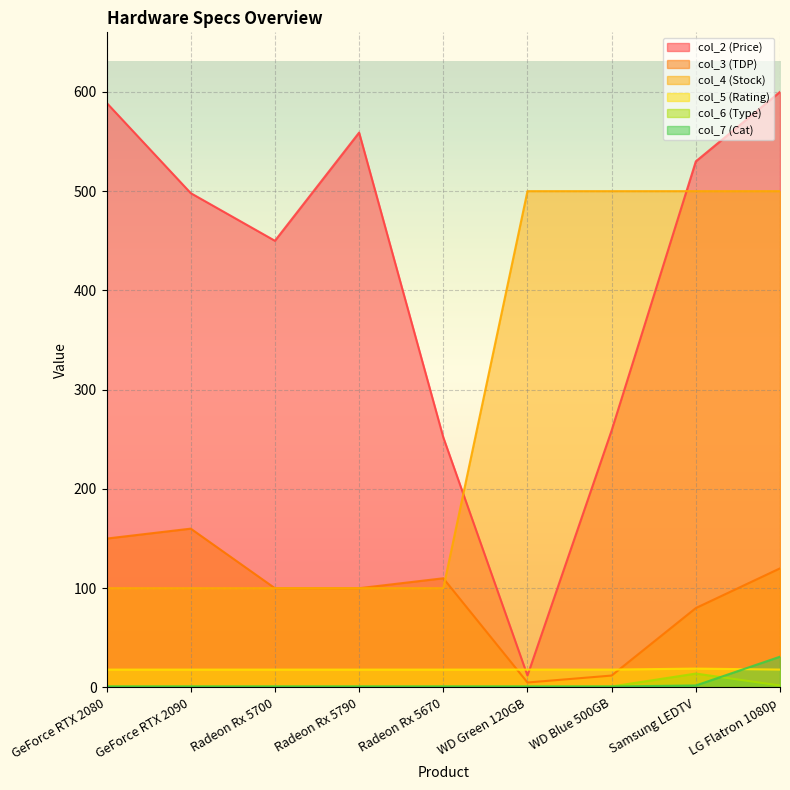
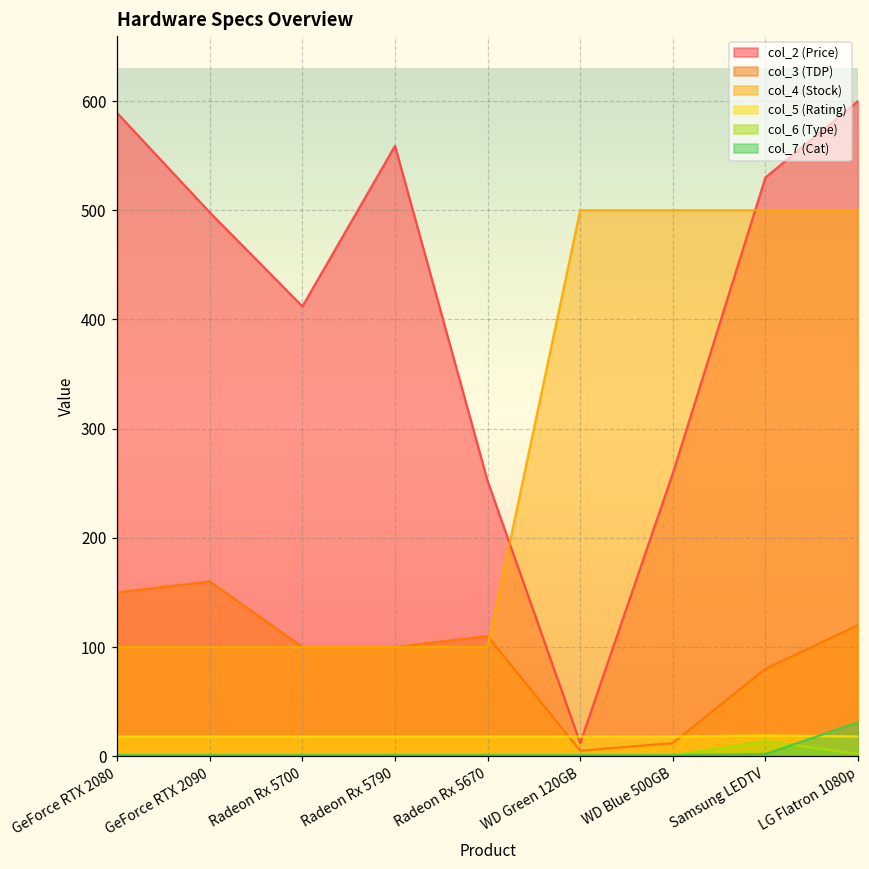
col_2 (Price), Radeon Rx 5700: 450 -> 410
